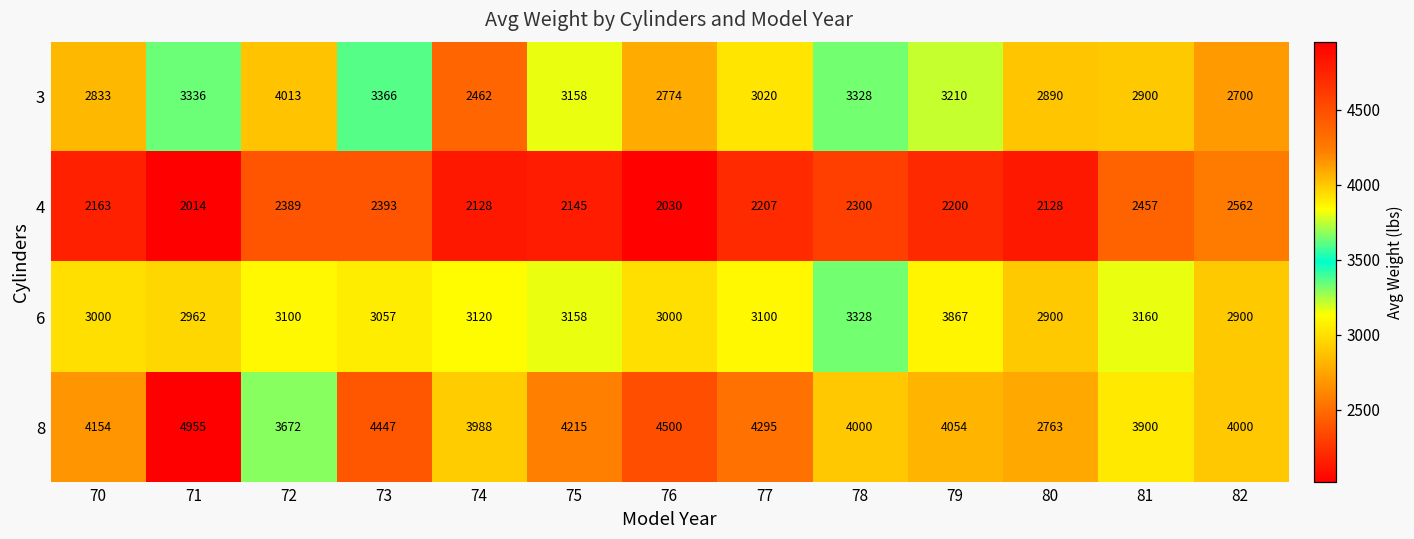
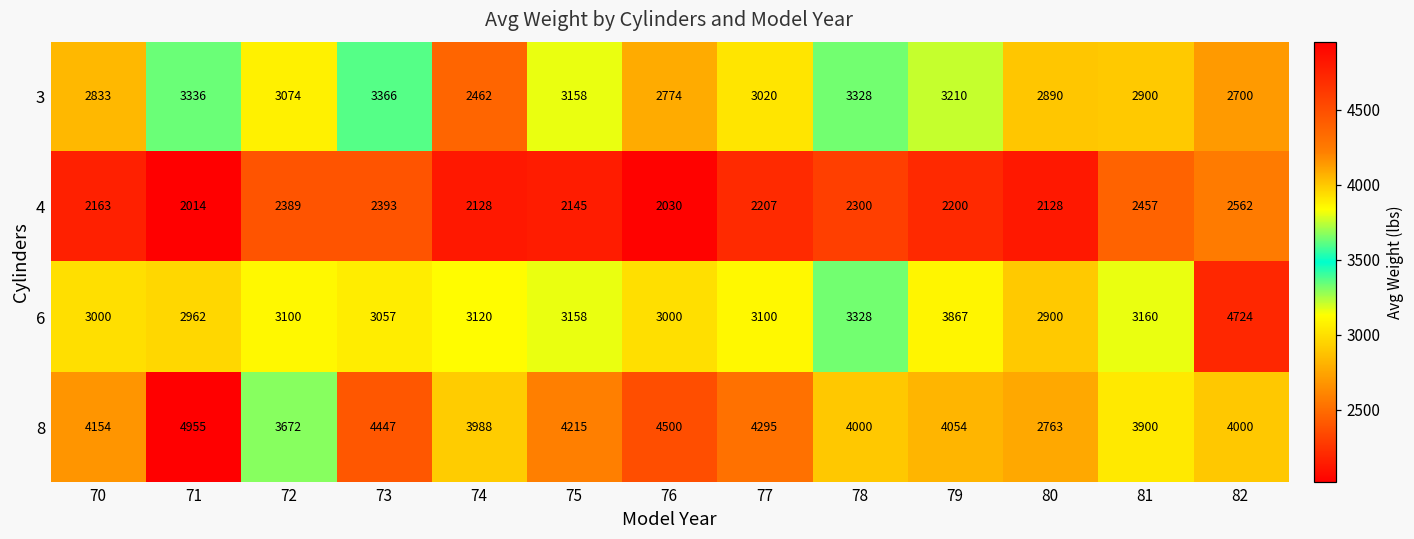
3, 72: 4013 -> 3074
6, 82: 2900 -> 4724
